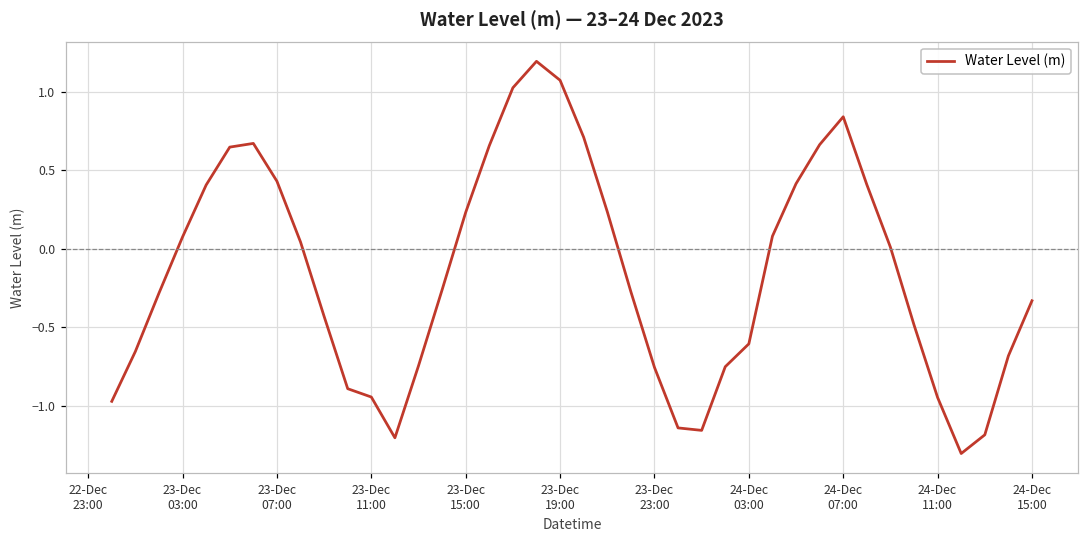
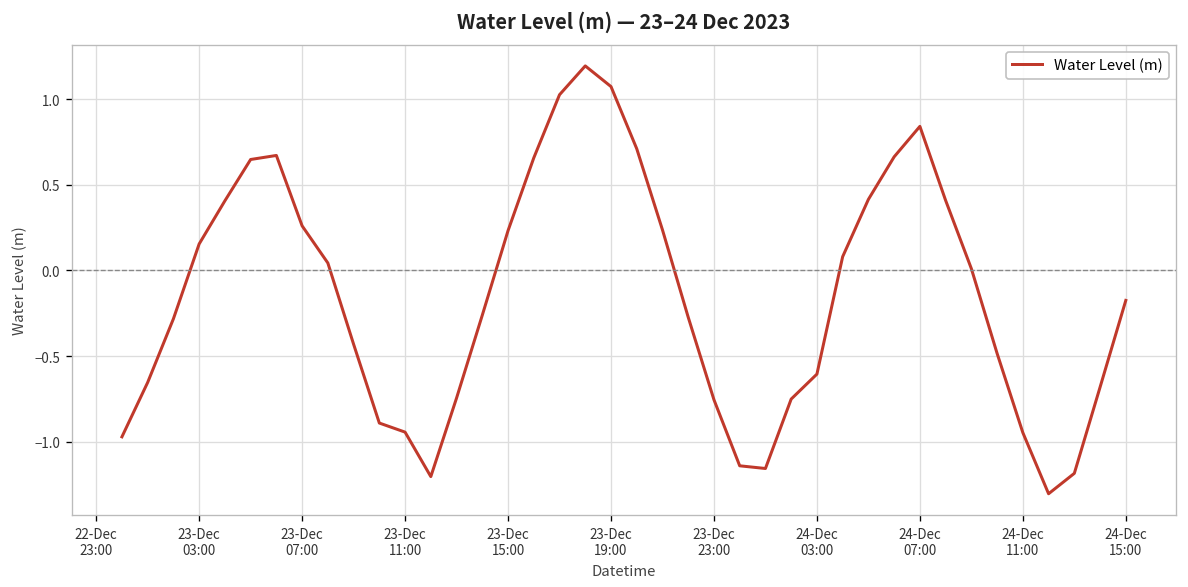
23-Dec 03:00: 0.08 -> 0.15
23-Dec 07:00: 0.43 -> 0.26
24-Dec 15:00: -0.33 -> -0.17
